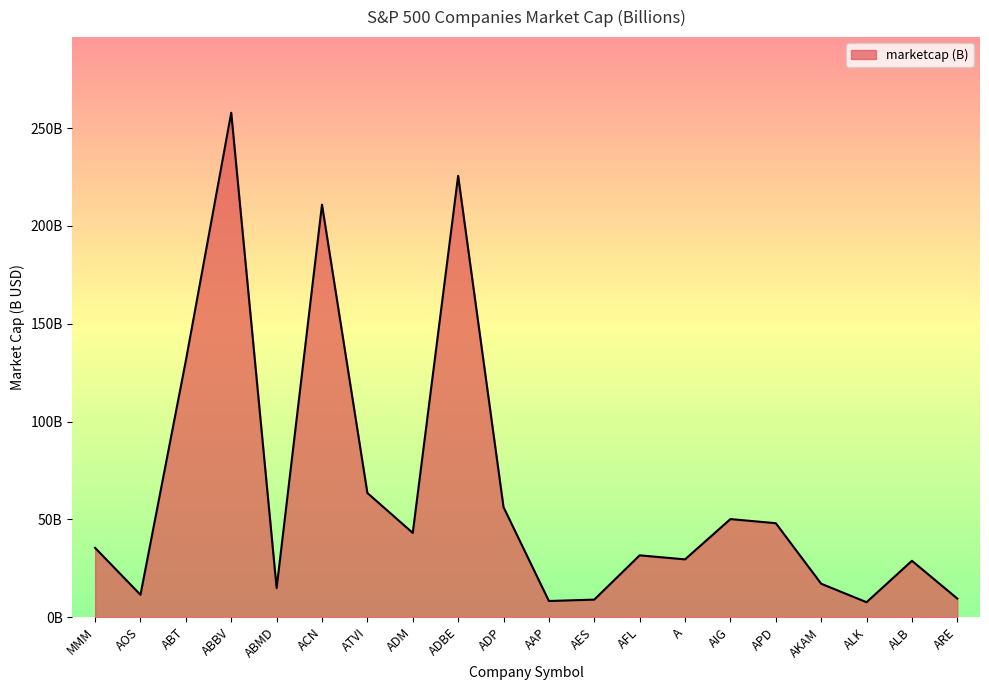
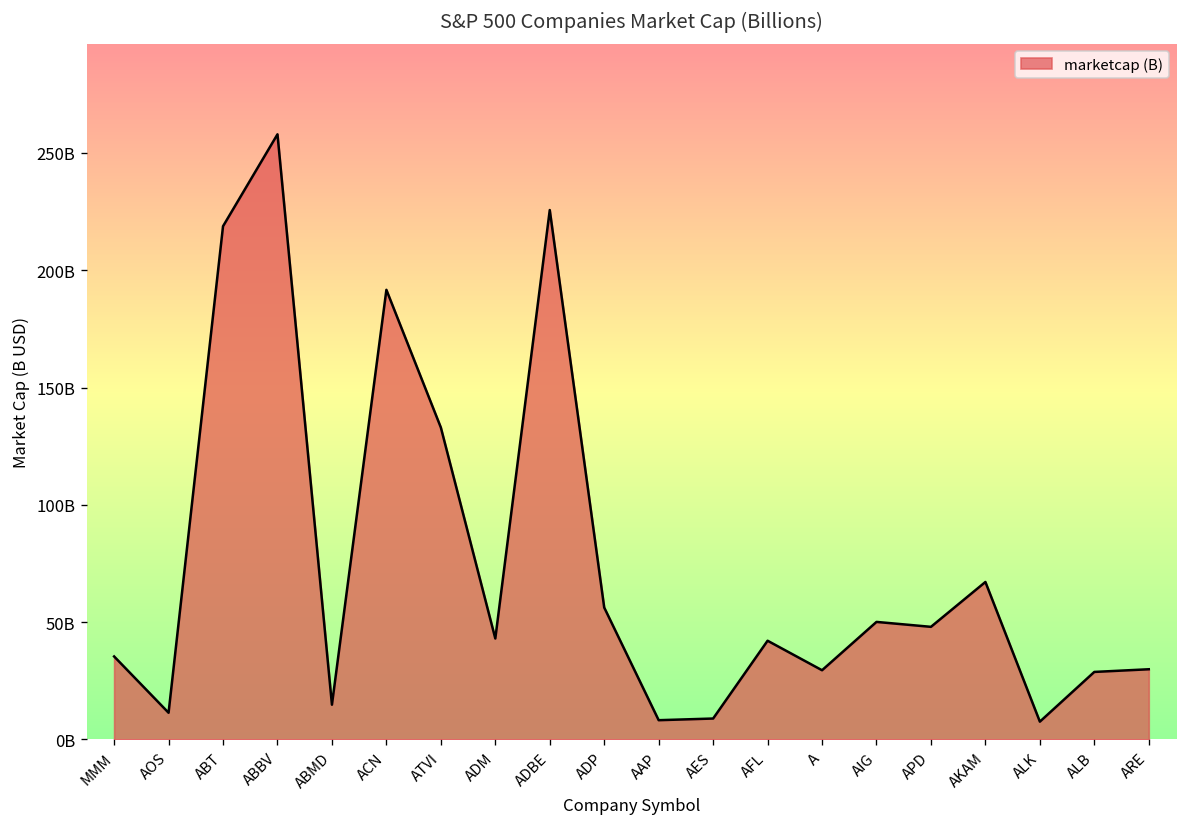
ABT: 131000000000 -> 219000000000
ACN: 211000000000 -> 192000000000
ATVI: 63000000000 -> 133000000000
AFL: 32000000000 -> 42000000000
AKAM: 17000000000 -> 67000000000
ARE: 9000000000 -> 30000000000
